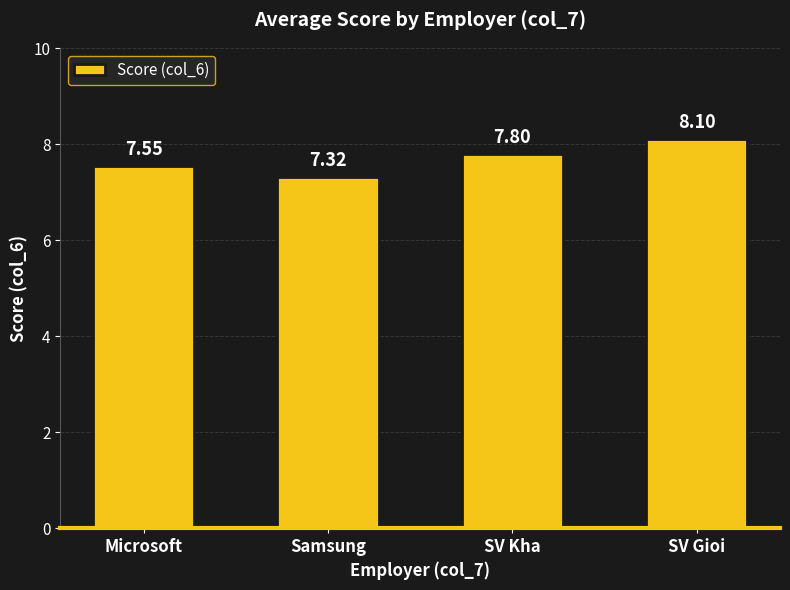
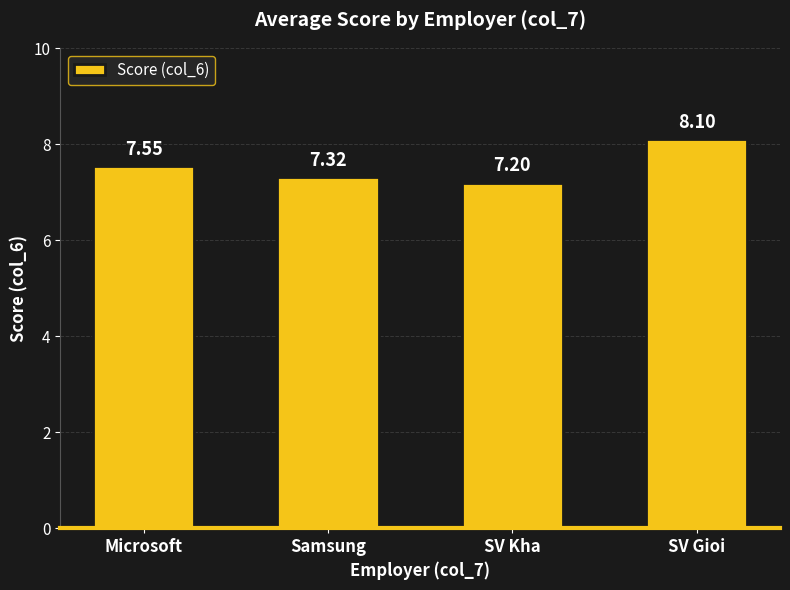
SV Kha: 7.80 -> 7.20
